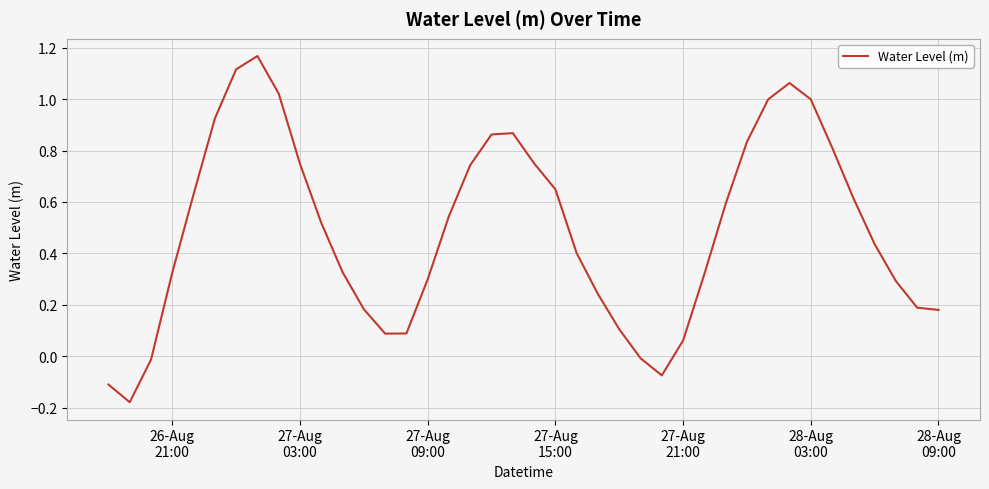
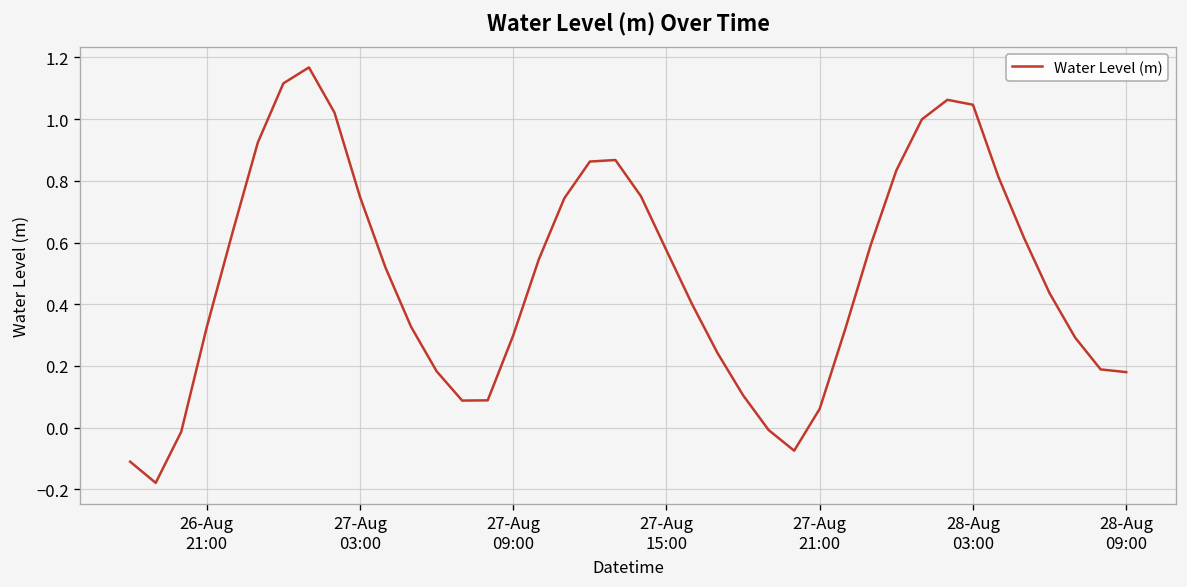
27-Aug 15:00: 0.65 -> 0.57
28-Aug 03:00: 1.00 -> 1.05
